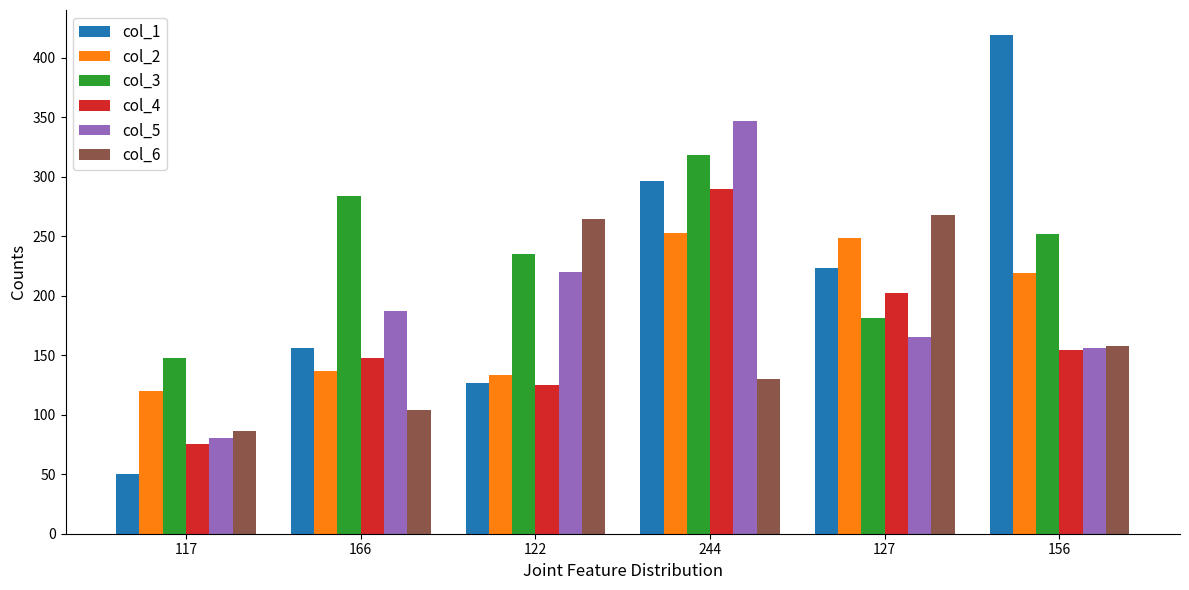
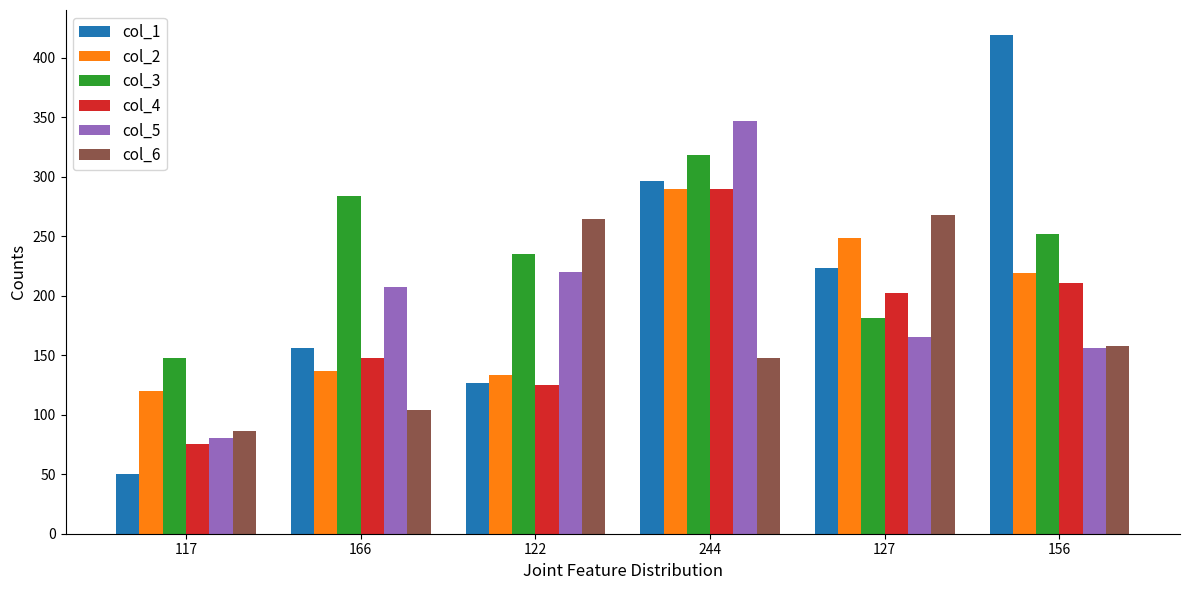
col_5, 166: 187 -> 207
col_2, 244: 253 -> 290
col_6, 244: 130 -> 148
col_4, 156: 154 -> 211
